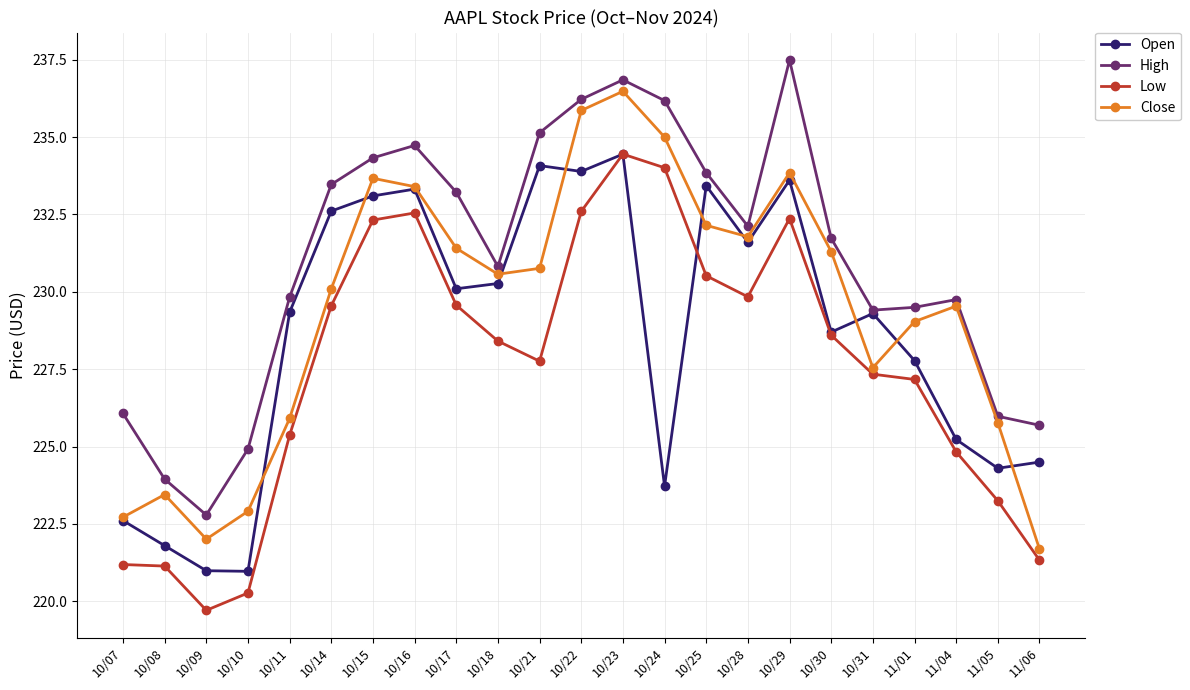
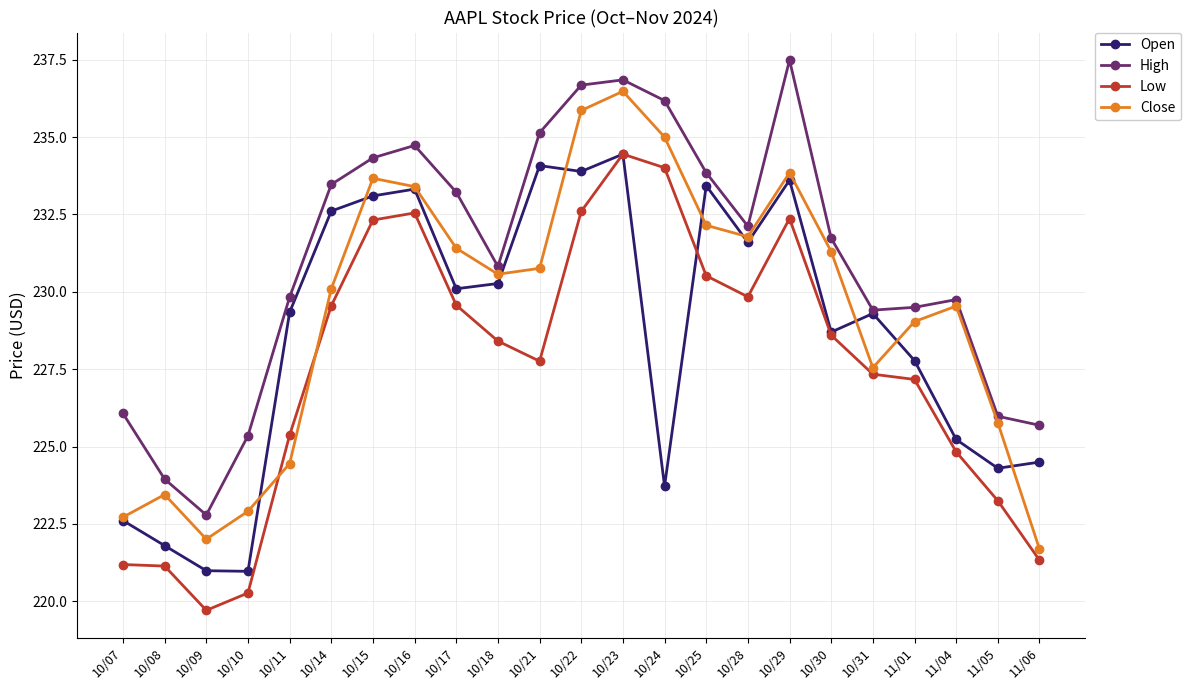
High, 10/10: 224.9 -> 225.4
Close, 10/11: 225.9 -> 224.5
High, 10/22: 236.2 -> 236.7
